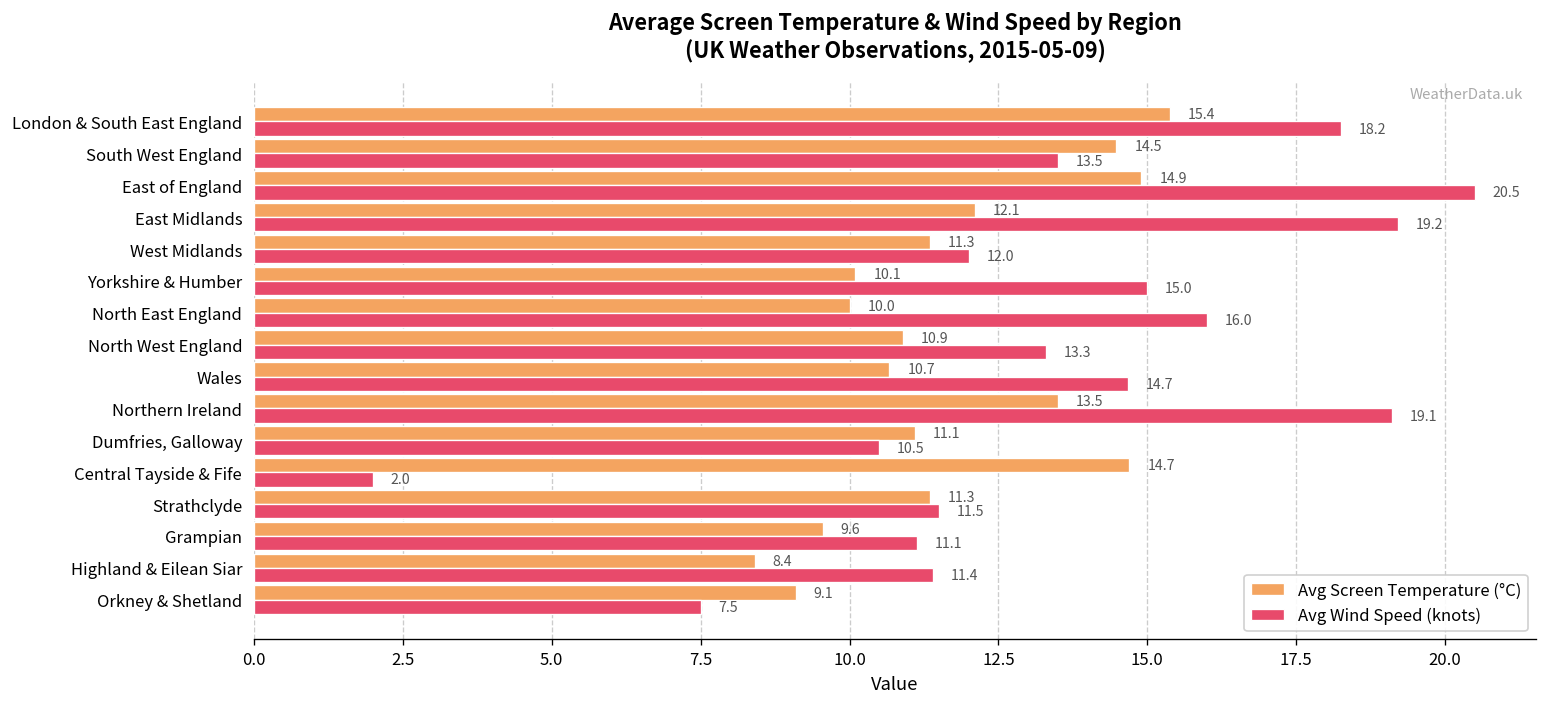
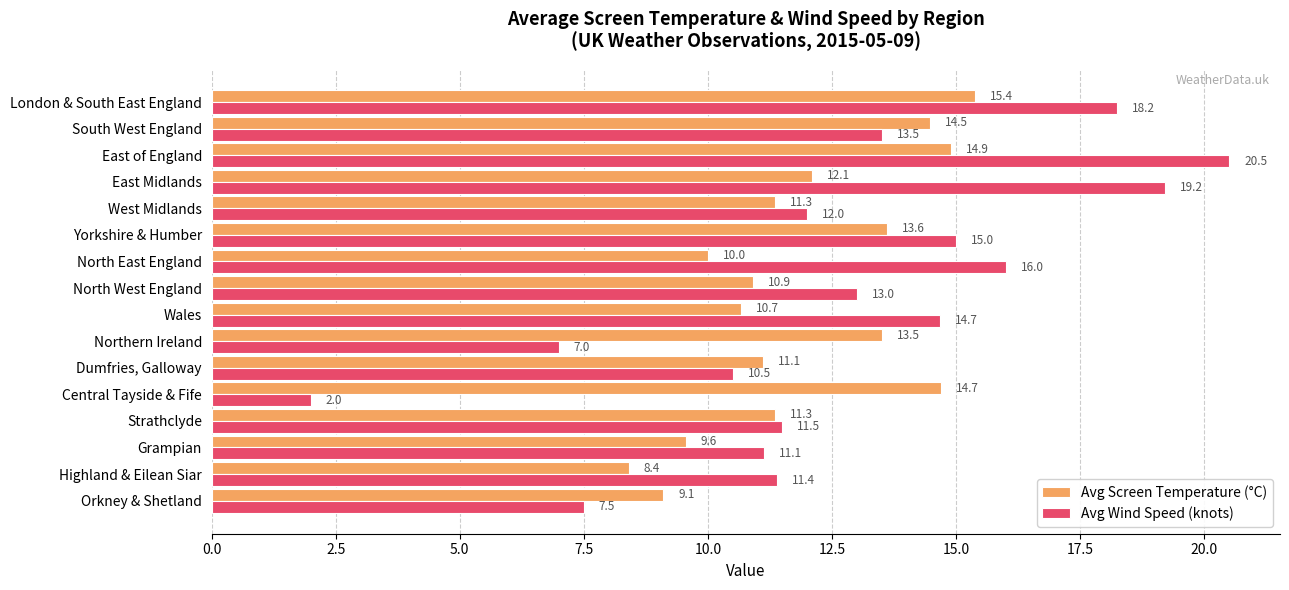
Avg Screen Temperature (°C), Yorkshire & Humber: 10.1 -> 13.6
Avg Wind Speed (knots), North West England: 13.3 -> 13.0
Avg Wind Speed (knots), Northern Ireland: 19.1 -> 7.0
